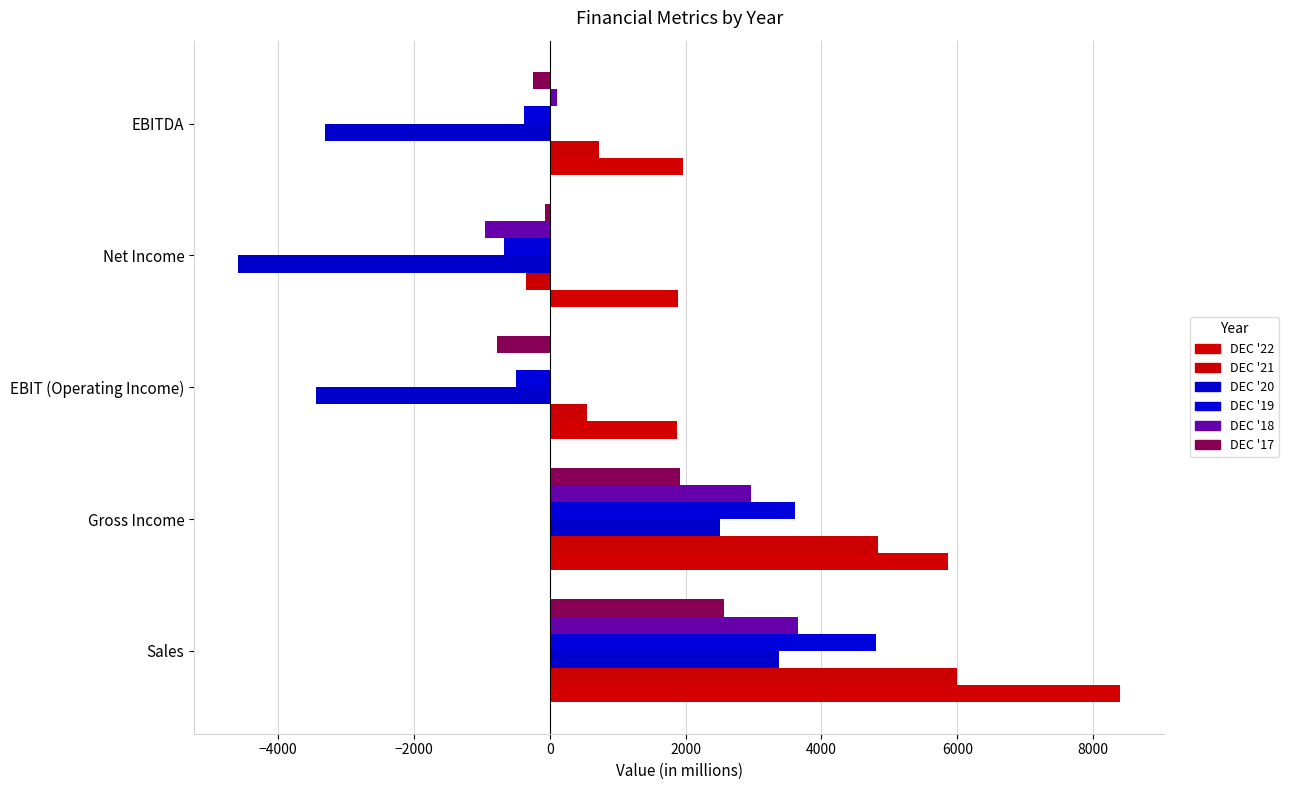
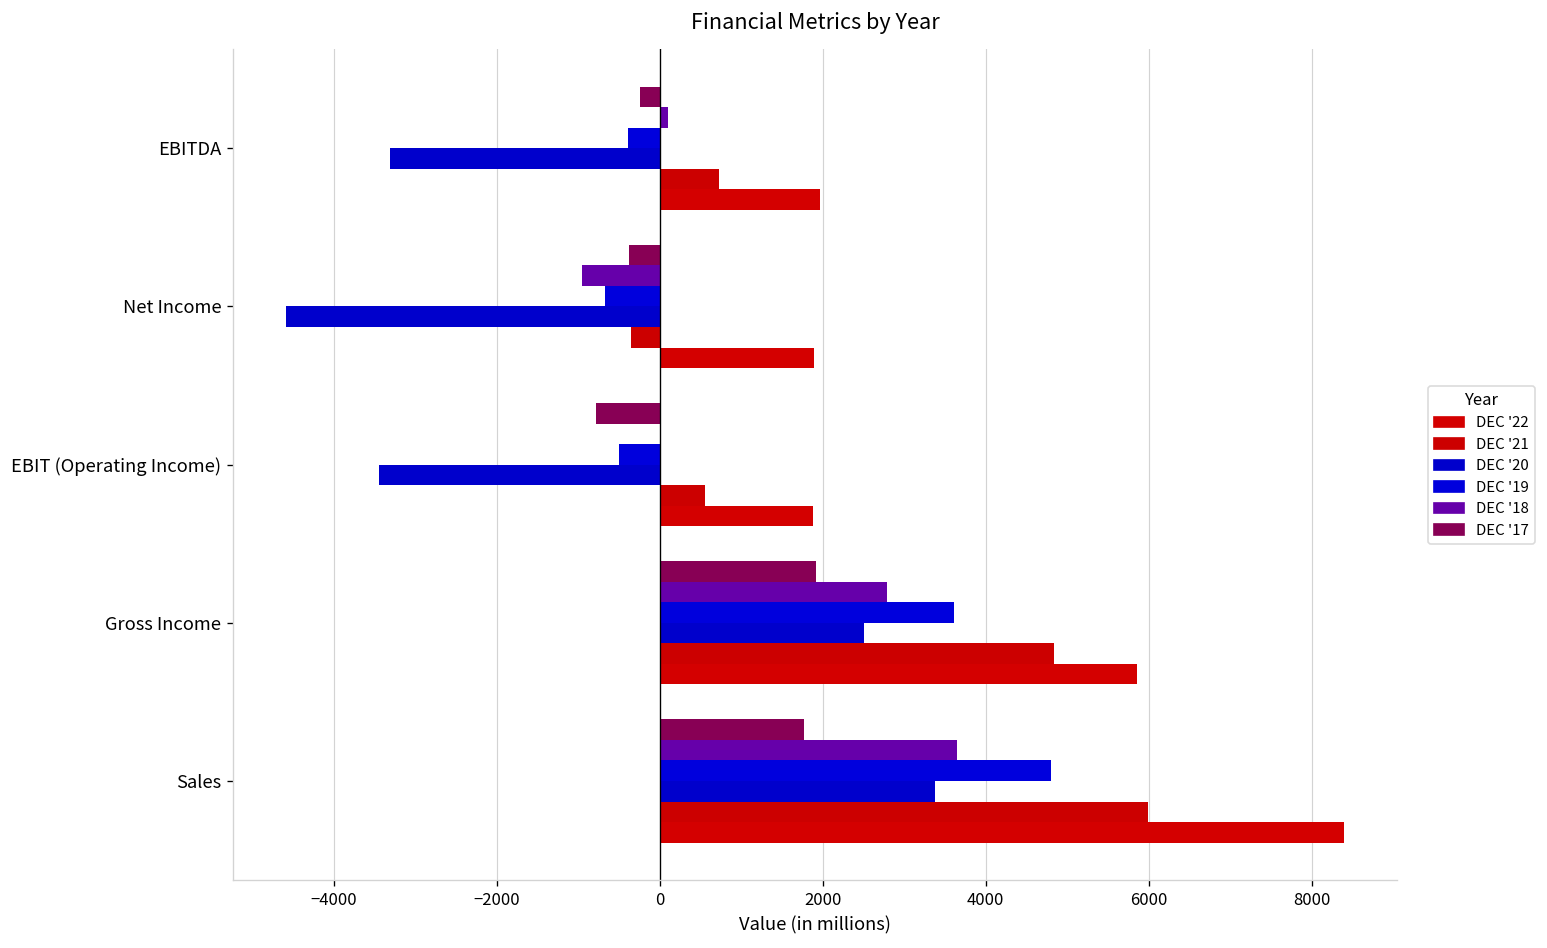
DEC '17, Net Income: -100 -> -400
DEC '18, Gross Income: 3000 -> 2800
DEC '17, Sales: 2600 -> 1800
